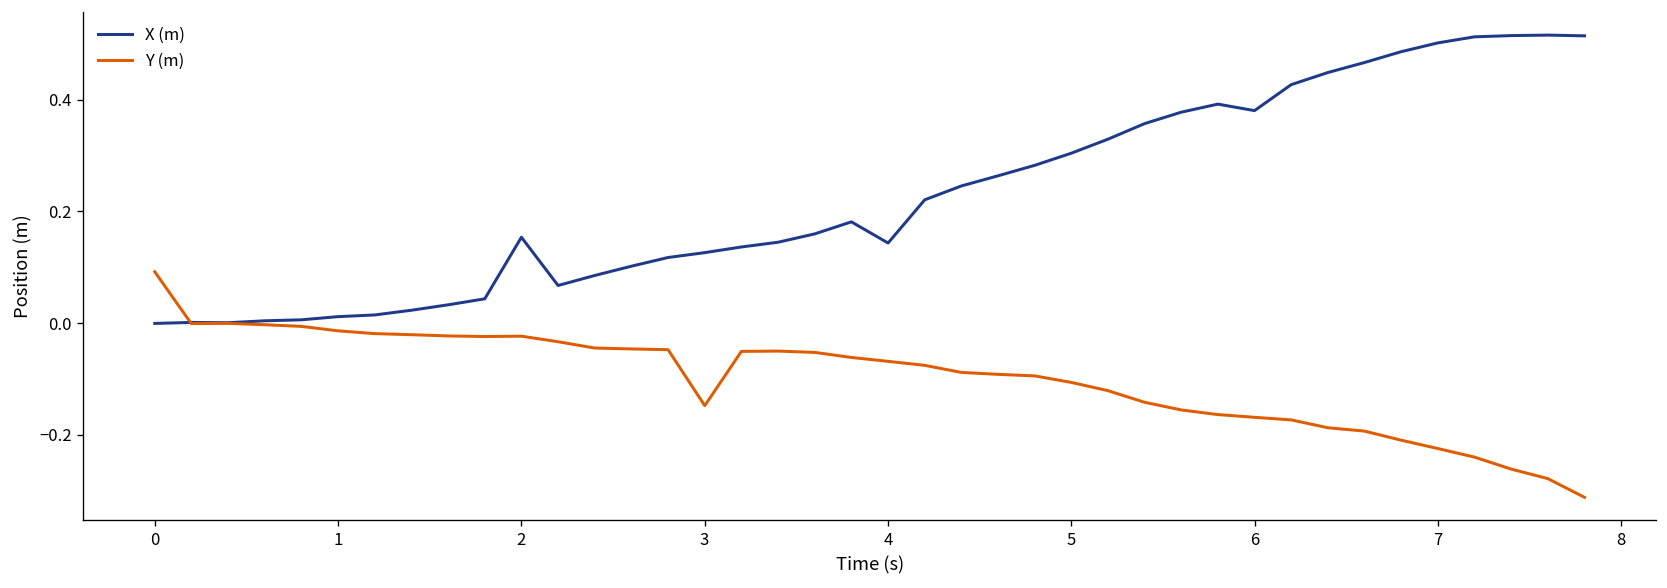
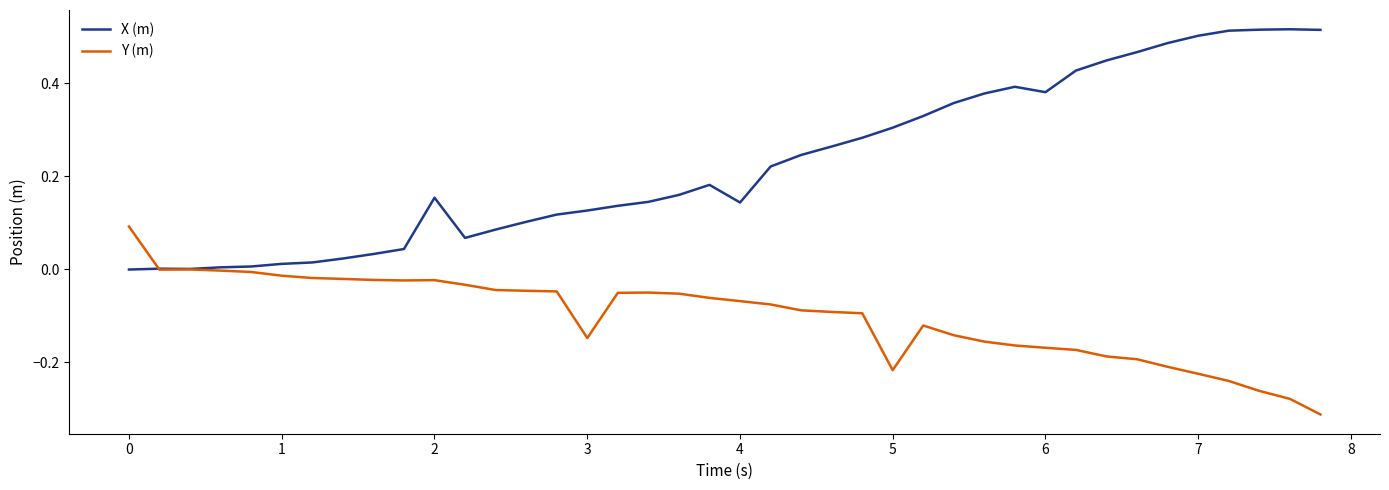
Y (m), 5: -0.11 -> -0.22
